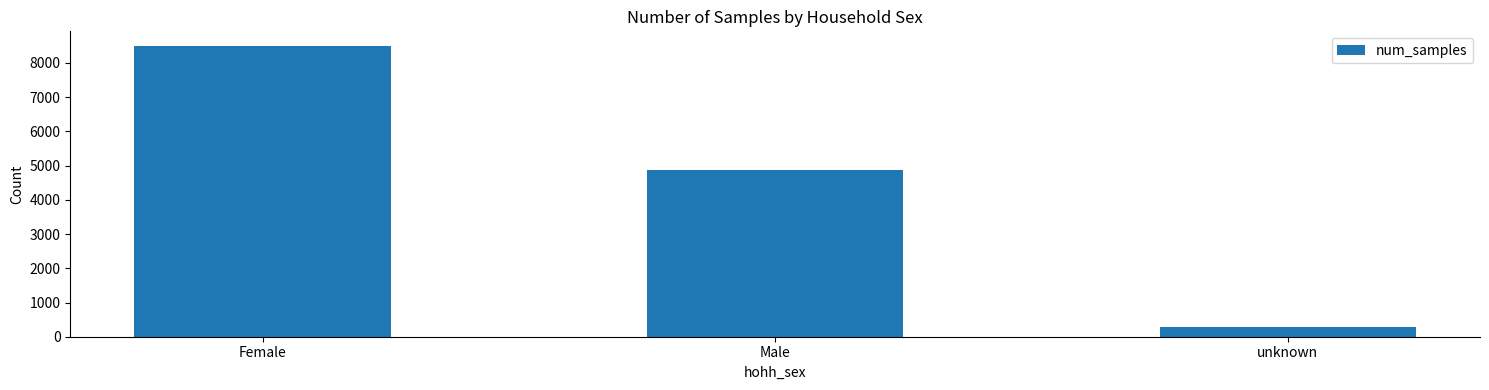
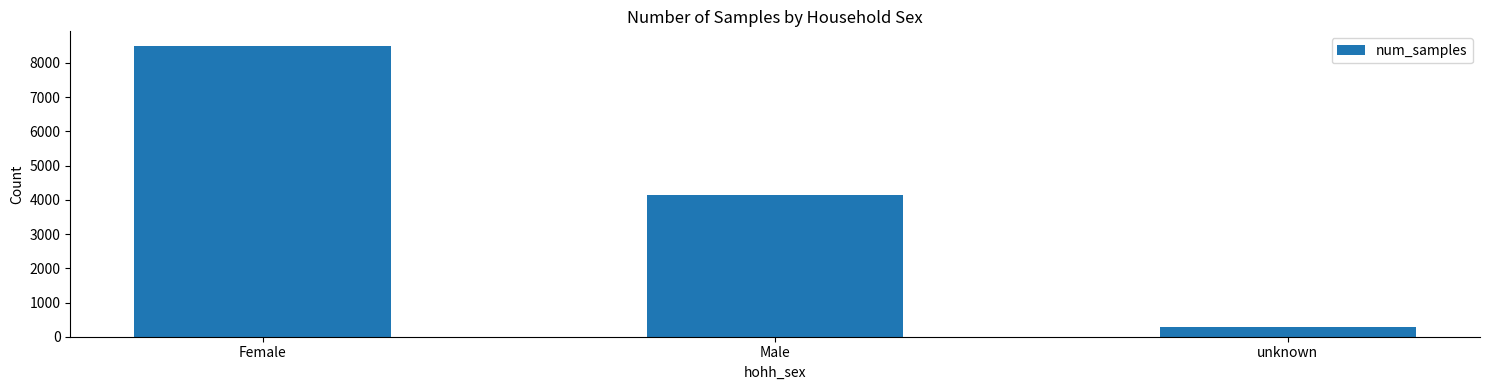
Male: 4900 -> 4100
